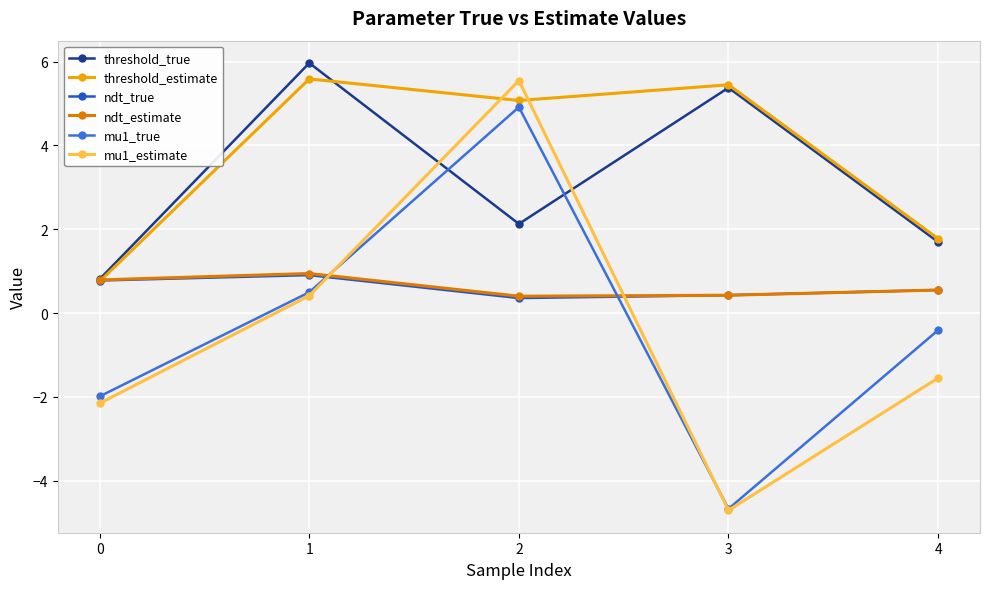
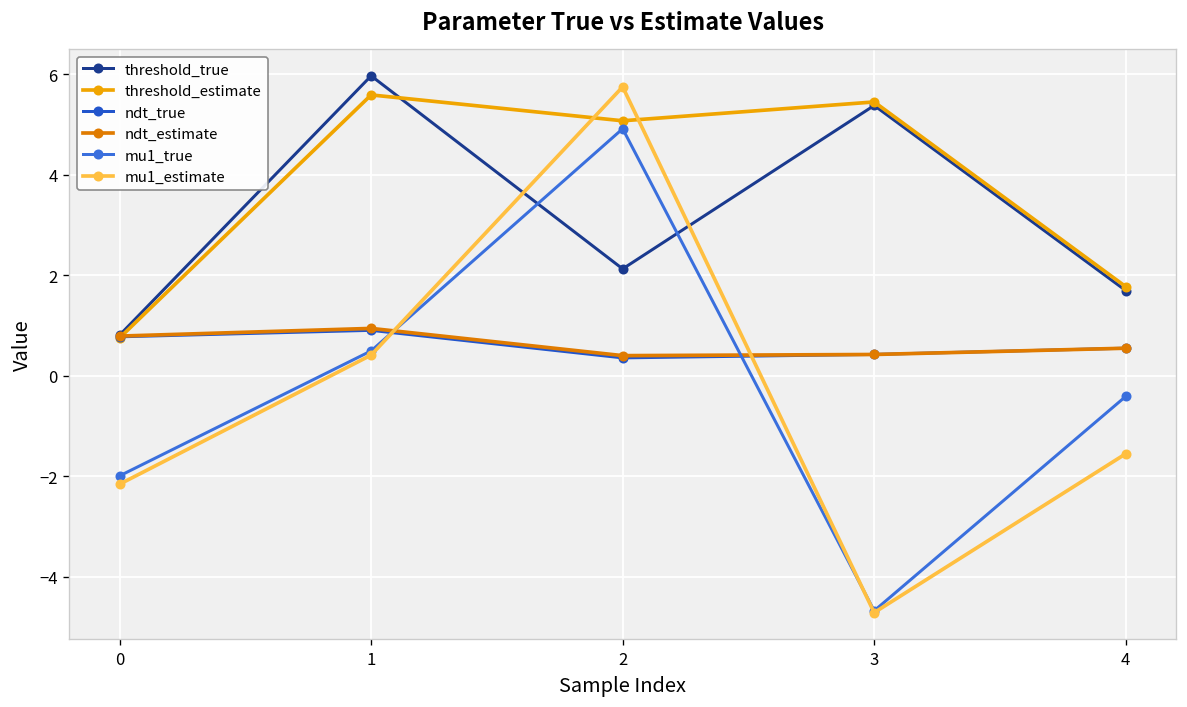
mu1_estimate, 2: 5.5 -> 5.7
